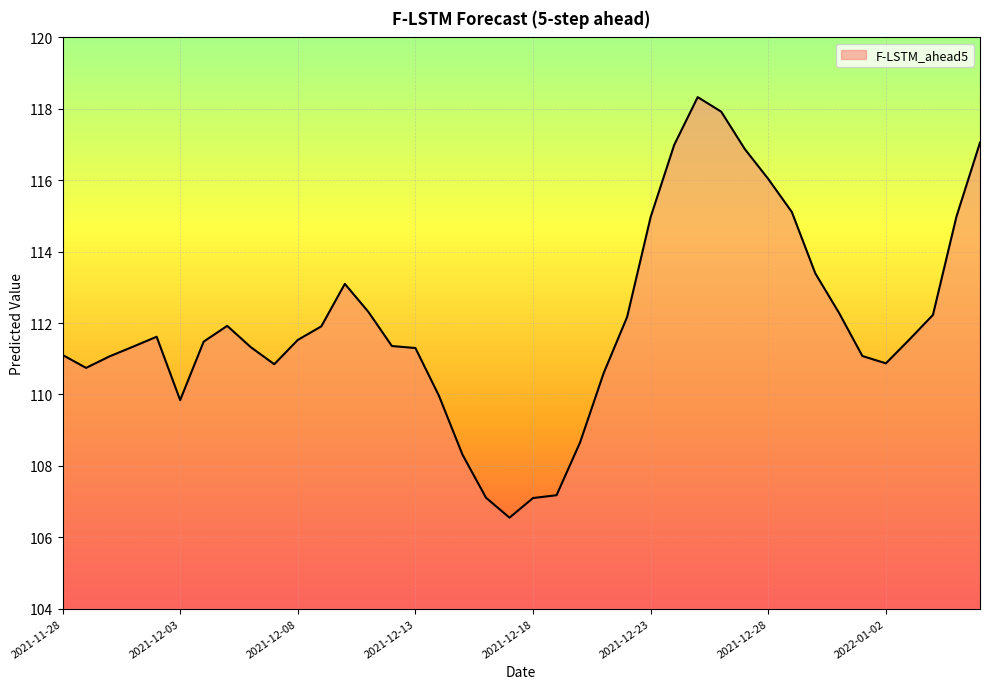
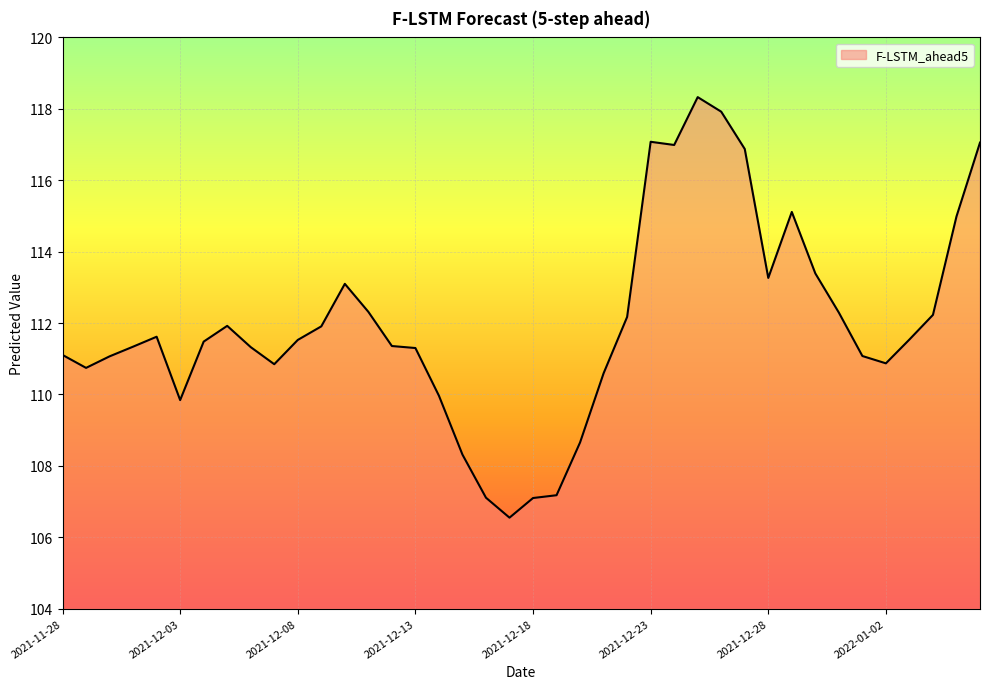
2021-12-23: 115.0 -> 117.1
2021-12-28: 116.0 -> 113.3
